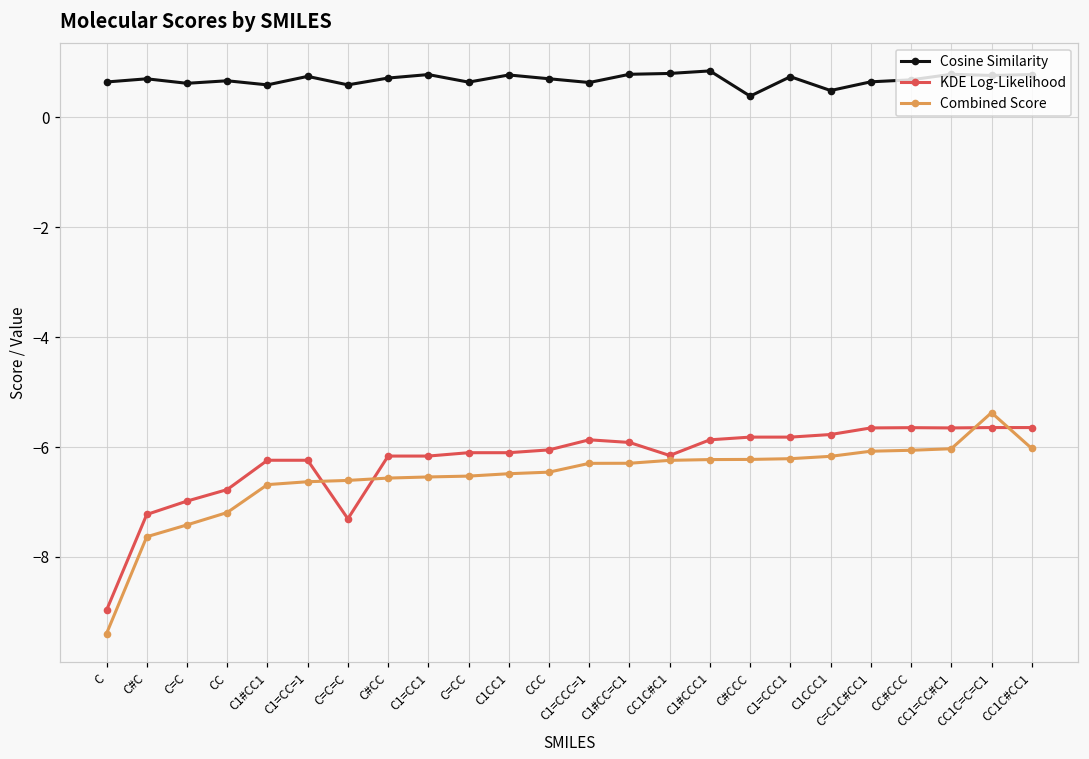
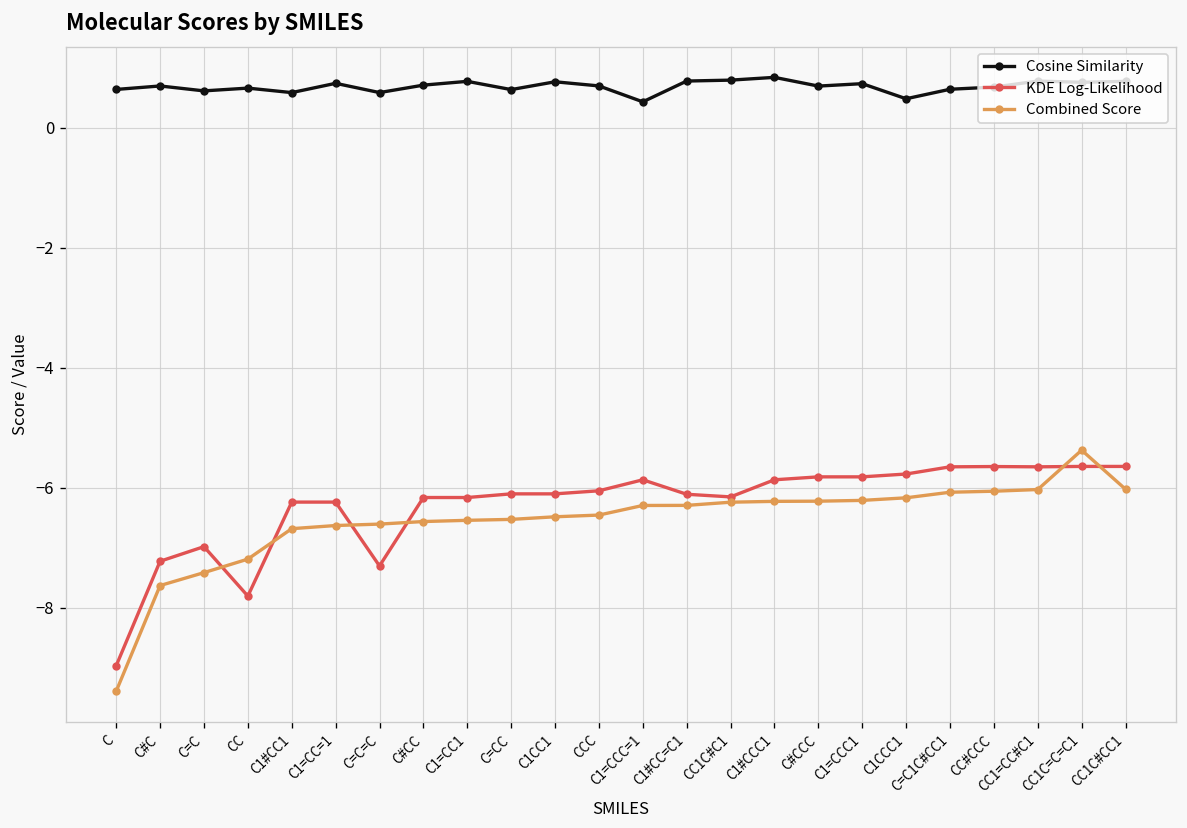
KDE Log-Likelihood, CC: -6.8 -> -7.8
Cosine Similarity, C1=CCC=1: 0.6 -> 0.4
KDE Log-Likelihood, C1#CC=C1: -5.9 -> -6.1
Cosine Similarity, C#CCC: 0.4 -> 0.7
